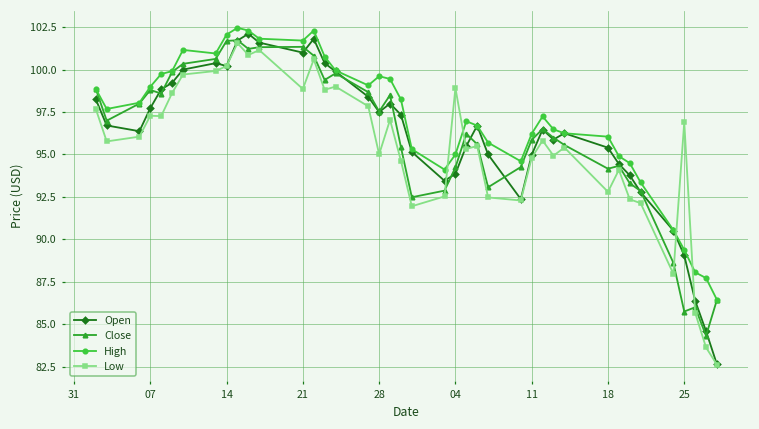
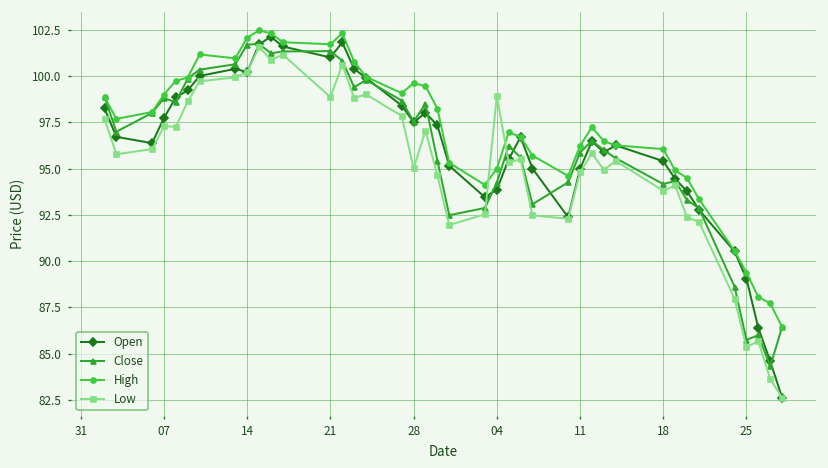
Low, 18: 92.8 -> 93.8
Low, 25: 96.9 -> 85.4
